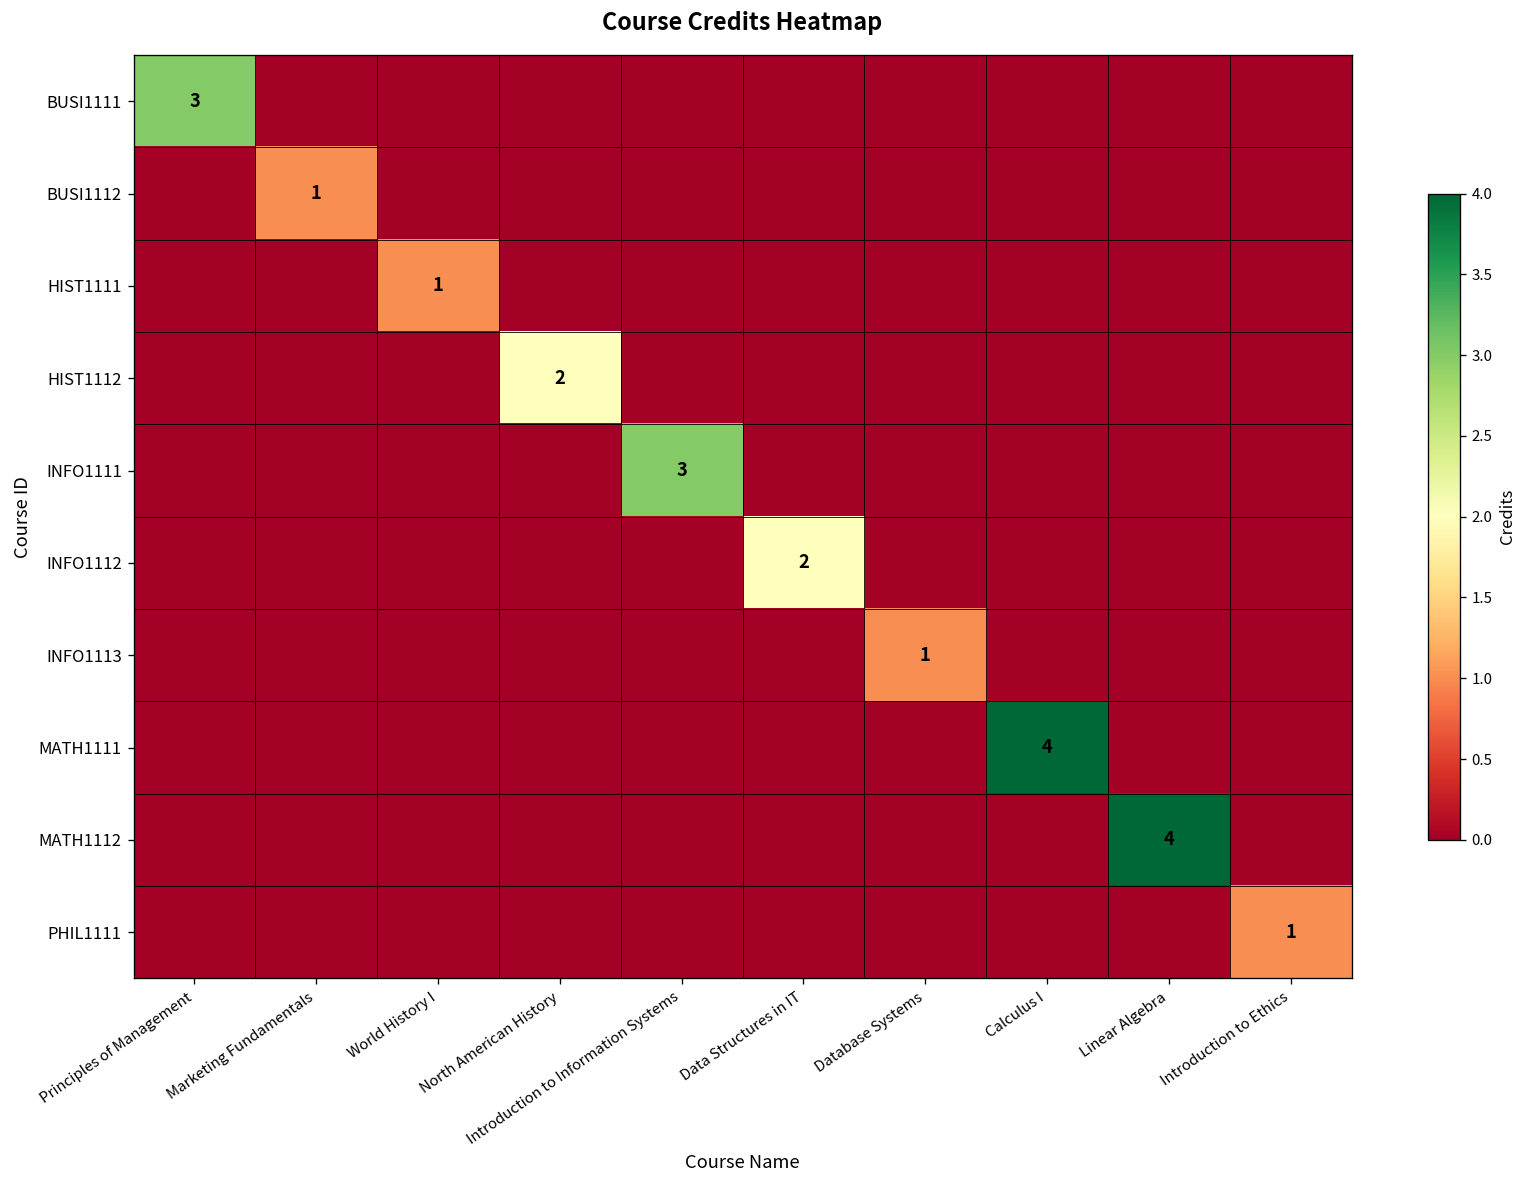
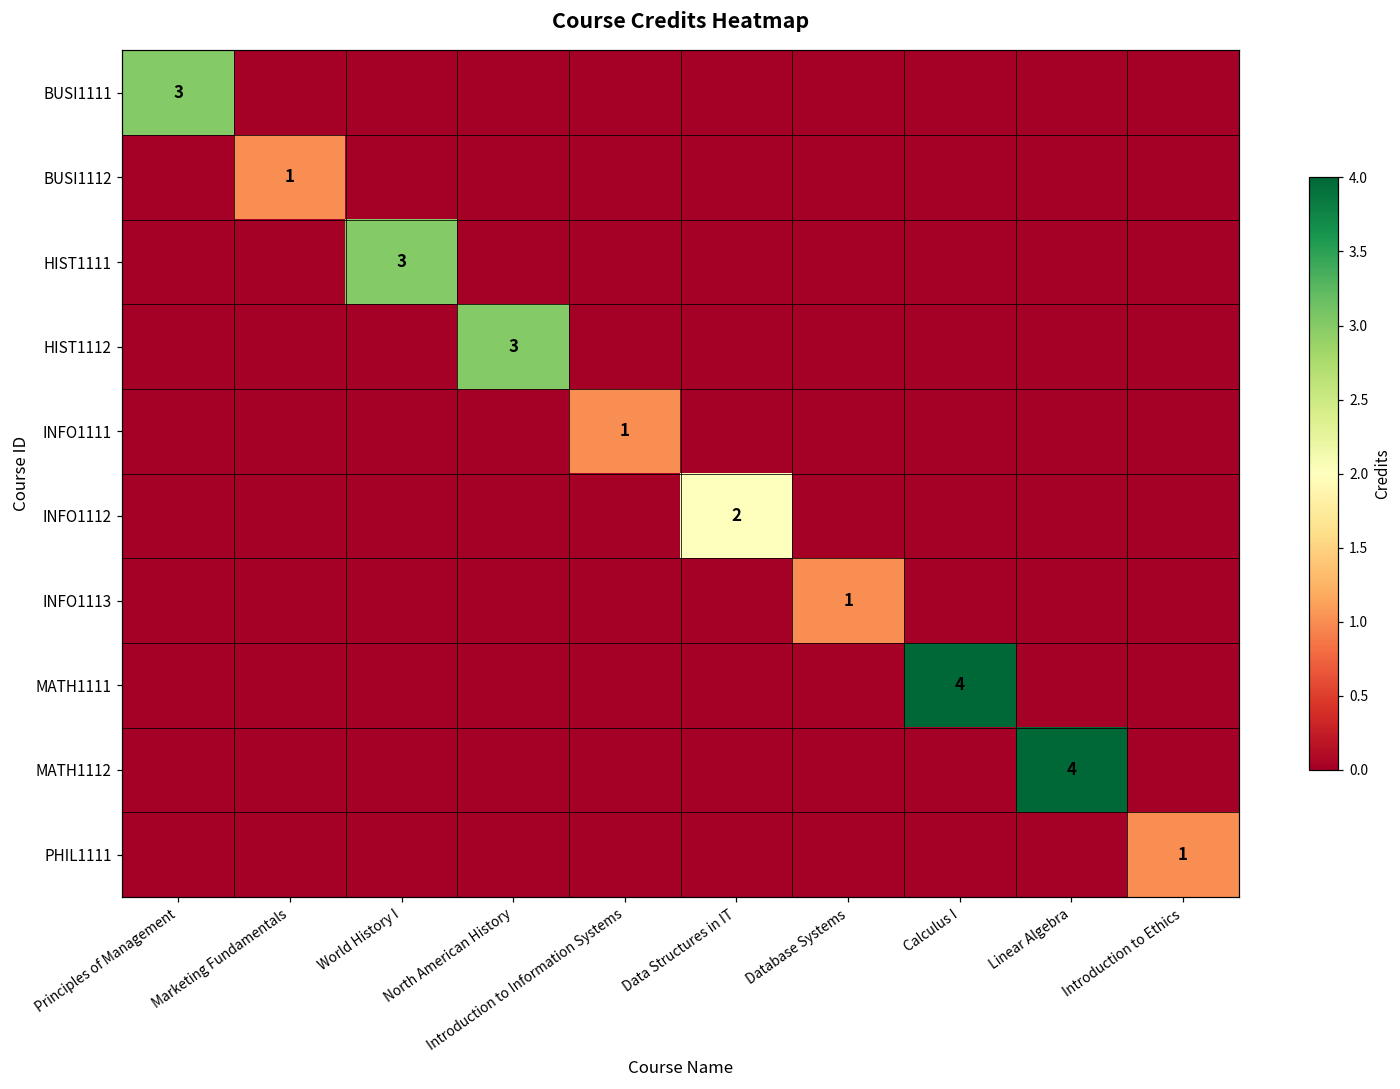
HIST1111, World History I: 1 -> 3
HIST1112, North American History: 2 -> 3
INFO1111, Introduction to Information Systems: 3 -> 1
